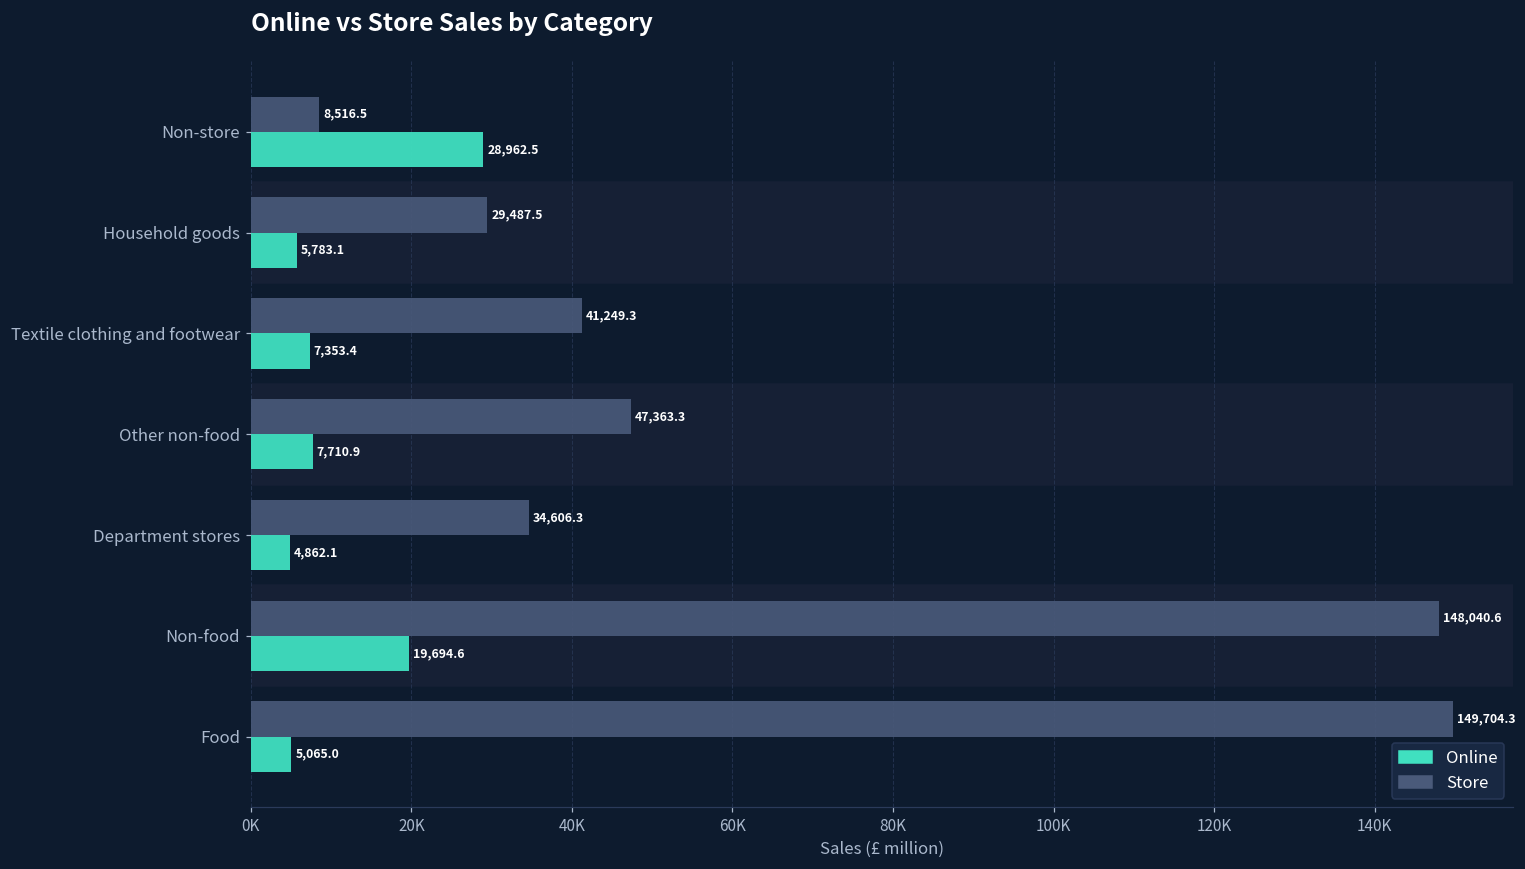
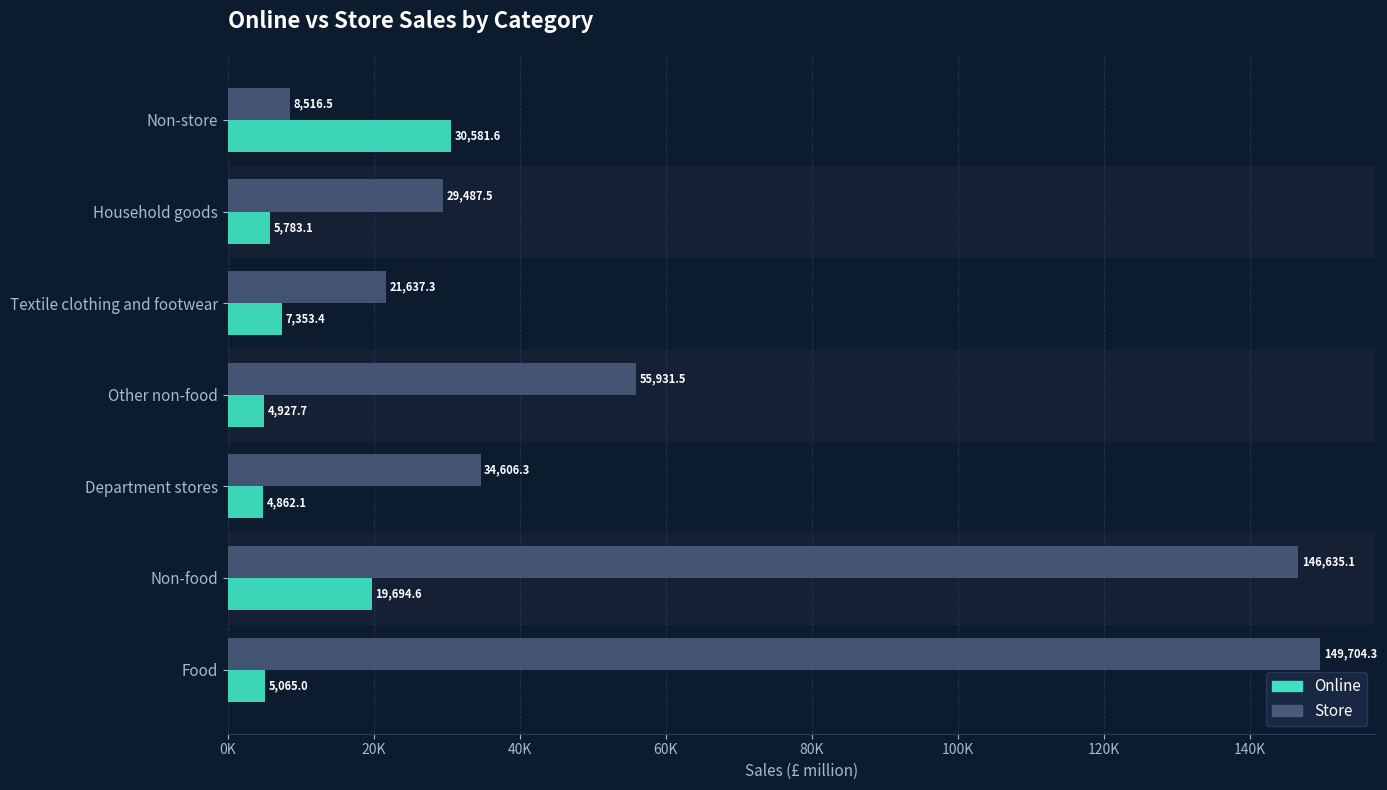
Online, Non-store: 28,962.5 -> 30,581.6
Store, Textile clothing and footwear: 41,249.3 -> 21,637.3
Store, Other non-food: 47,363.3 -> 55,931.5
Online, Other non-food: 7,710.9 -> 4,927.7
Store, Non-food: 148,040.6 -> 146,635.1
